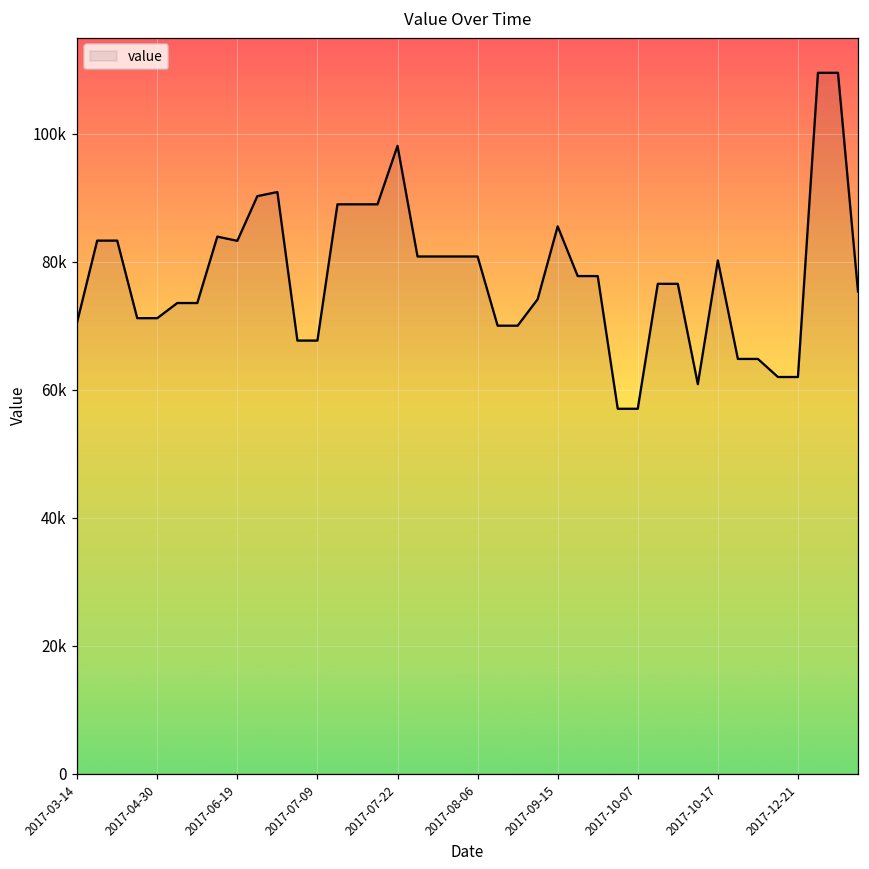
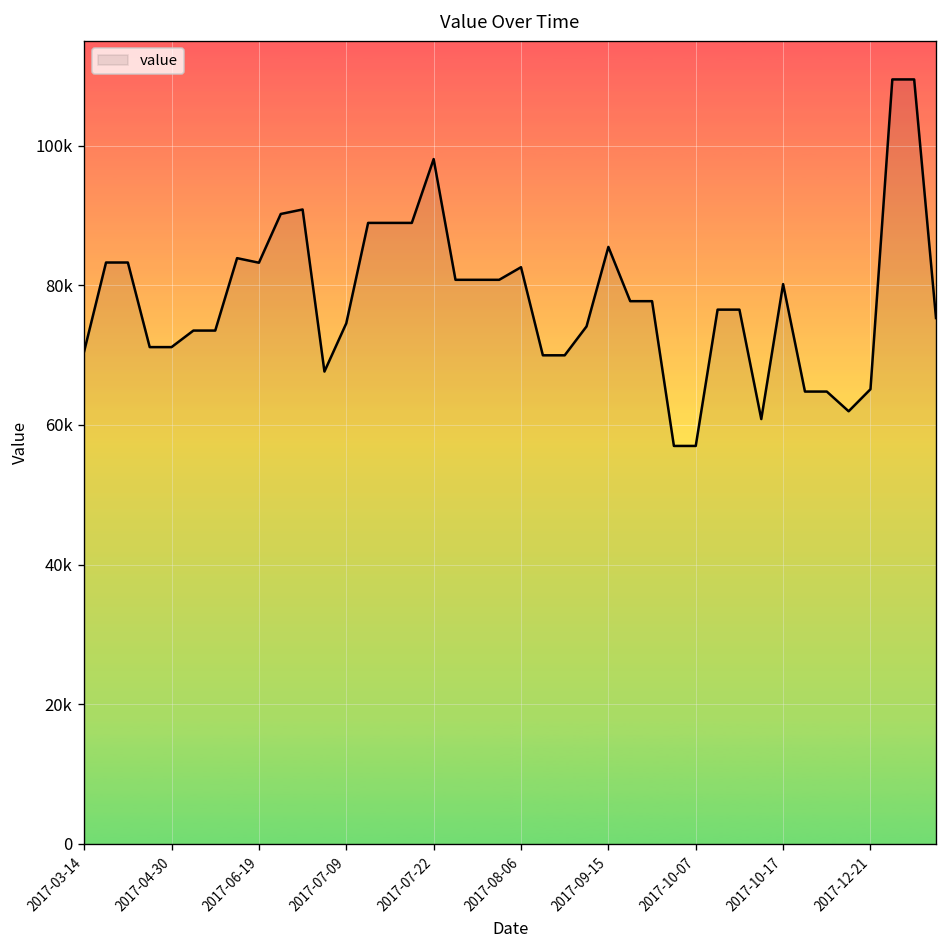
2017-07-09: 68000 -> 75000
2017-08-06: 81000 -> 83000
2017-12-21: 62000 -> 65000
